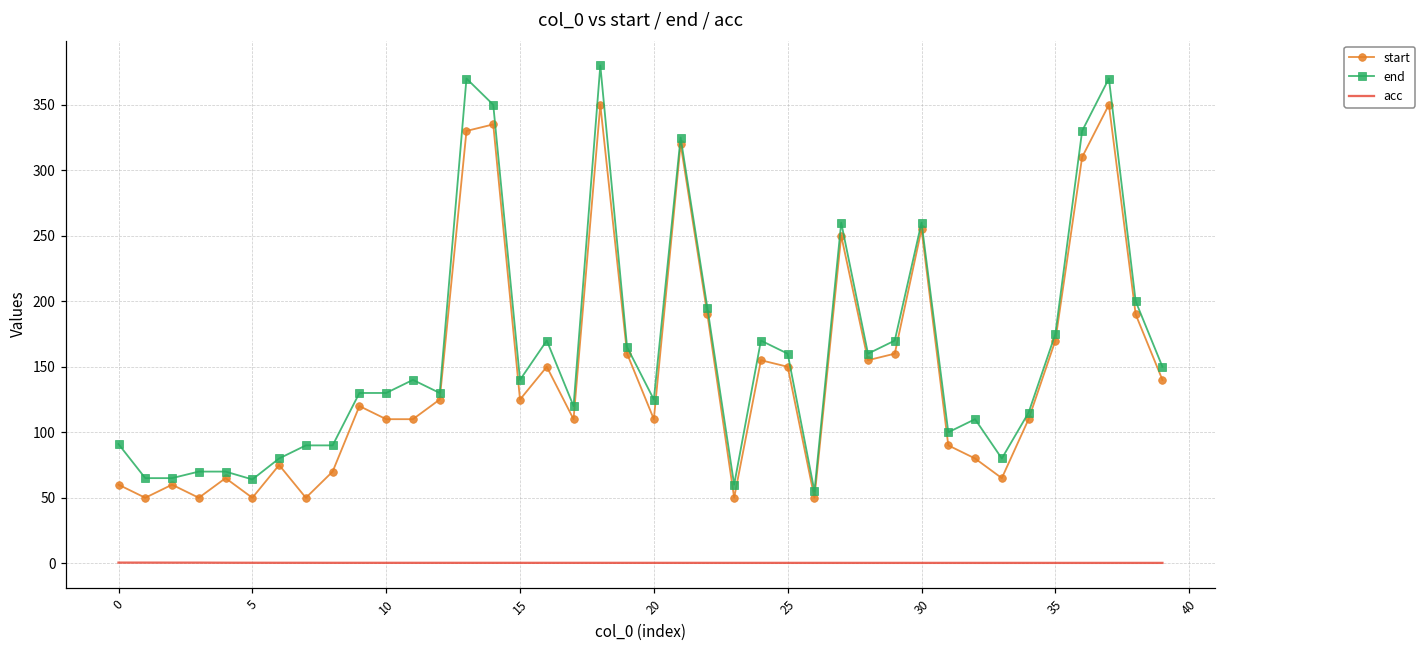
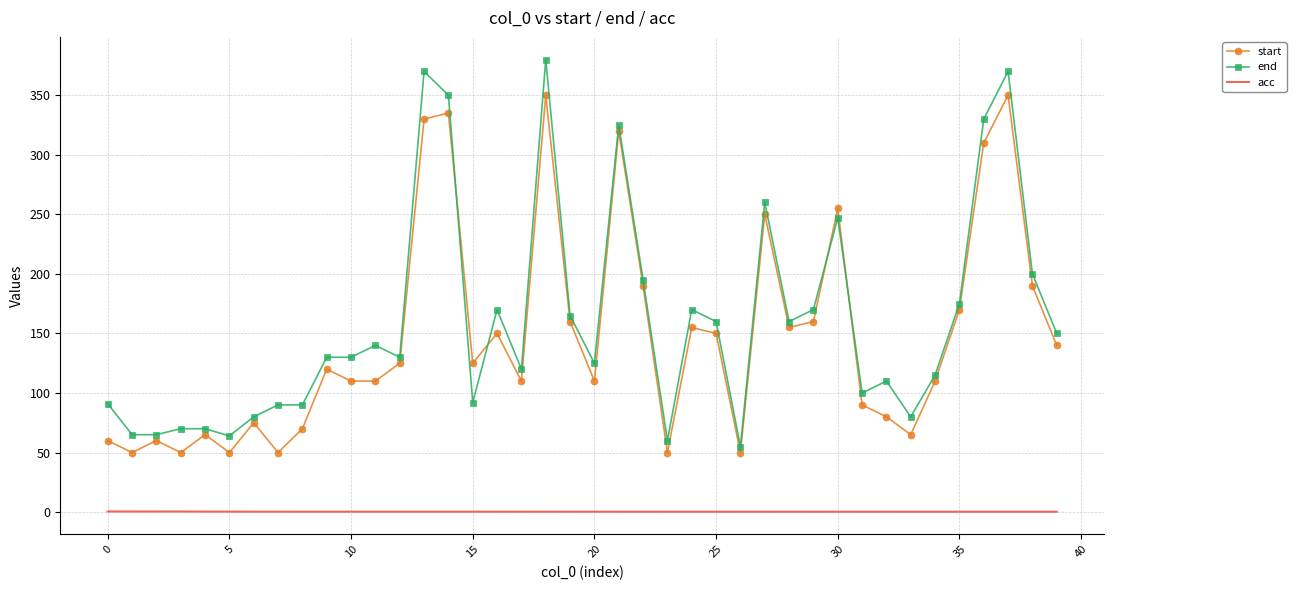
end, 15: 140 -> 92
end, 30: 260 -> 247
